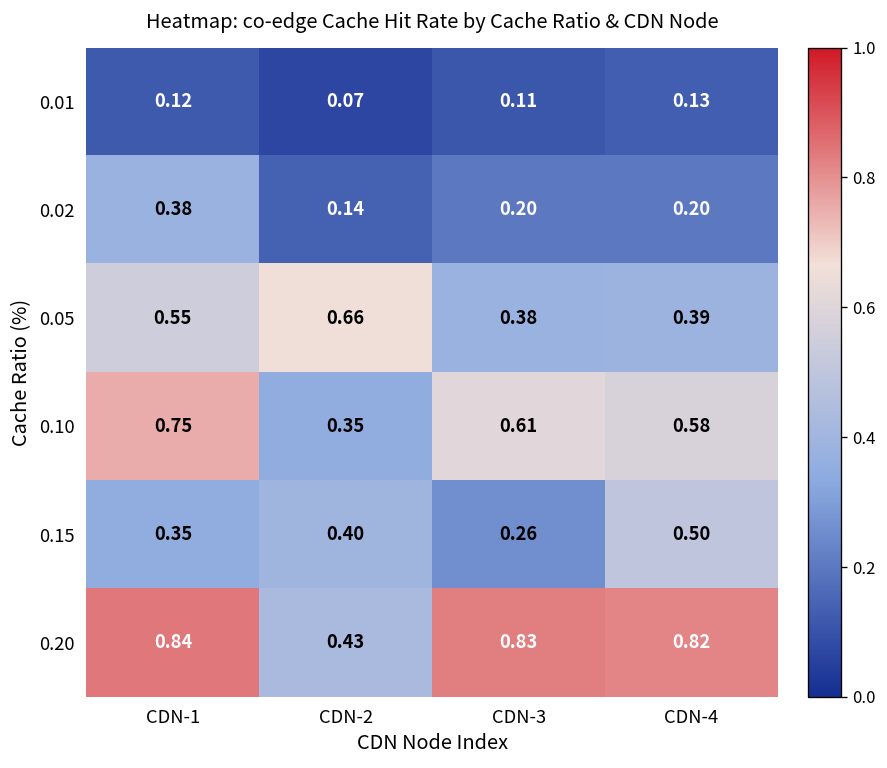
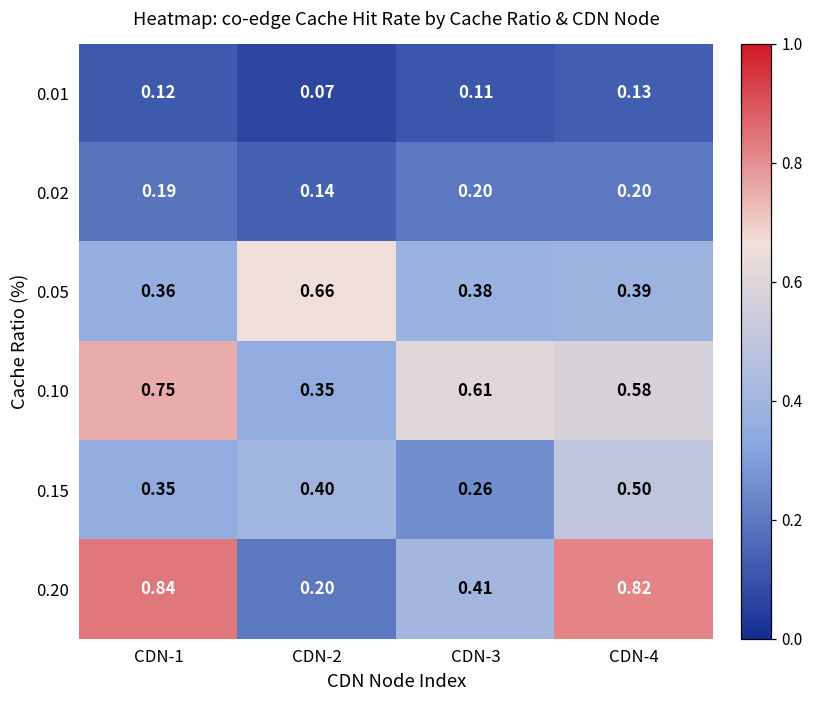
0.02, CDN-1: 0.38 -> 0.19
0.05, CDN-1: 0.55 -> 0.36
0.20, CDN-2: 0.43 -> 0.20
0.20, CDN-3: 0.83 -> 0.41
